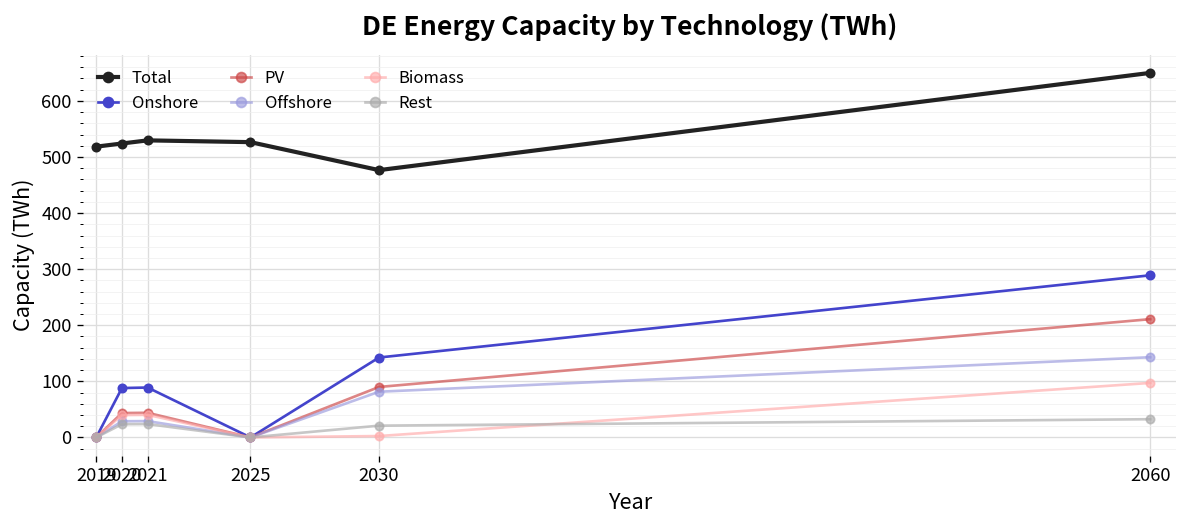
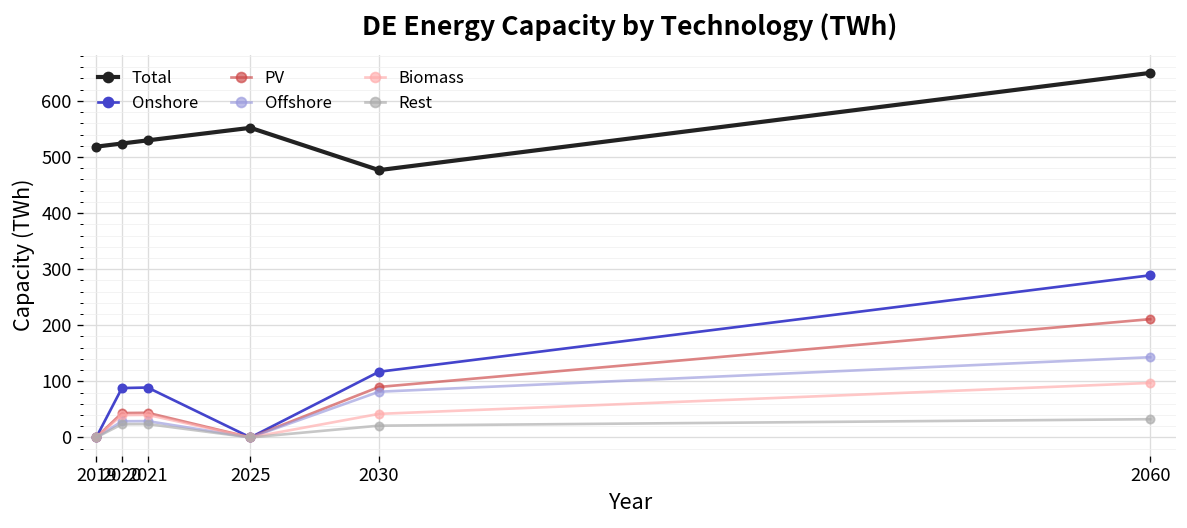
Total, 2025: 530 -> 550
Onshore, 2030: 140 -> 120
Biomass, 2030: 0 -> 40
